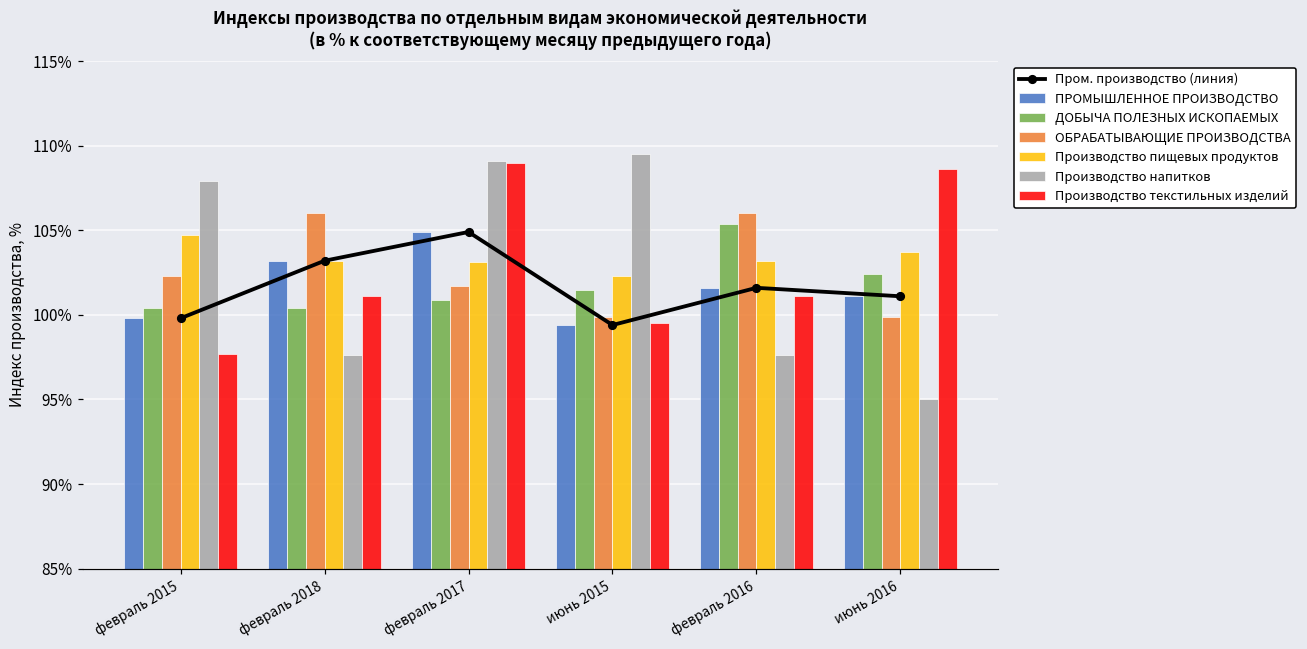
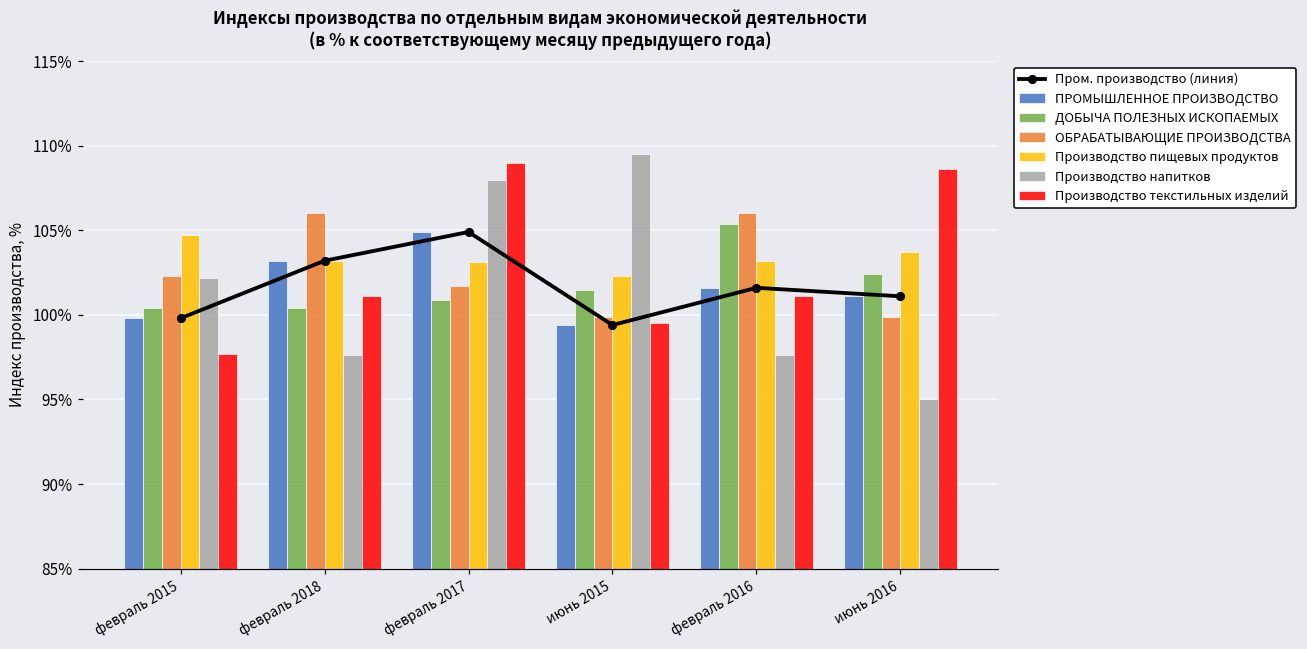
Производство напитков, февраль 2015: 107.9% -> 102.2%
Производство напитков, февраль 2017: 109.1% -> 108.0%
